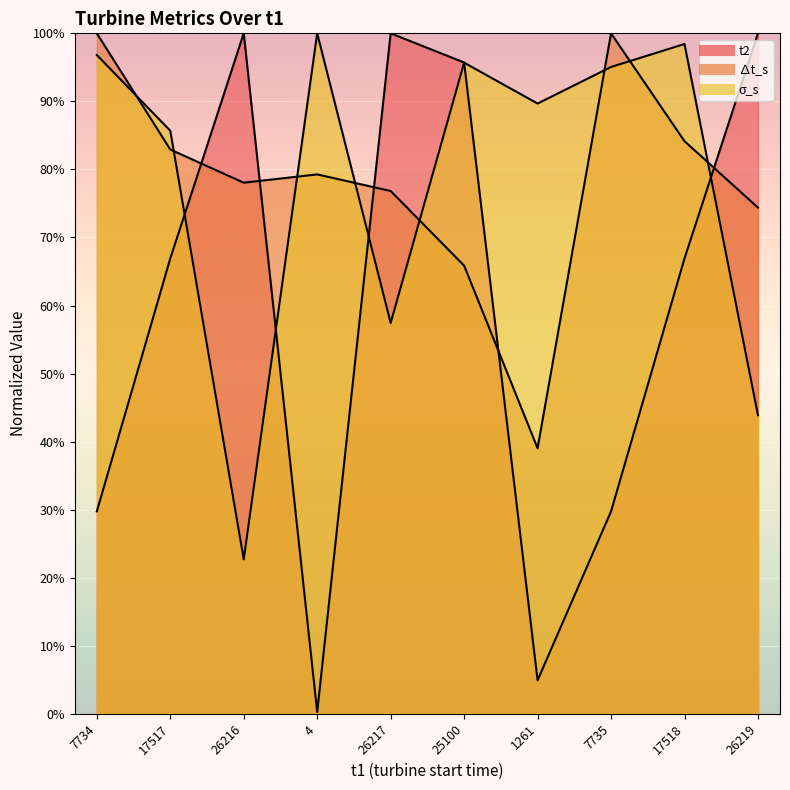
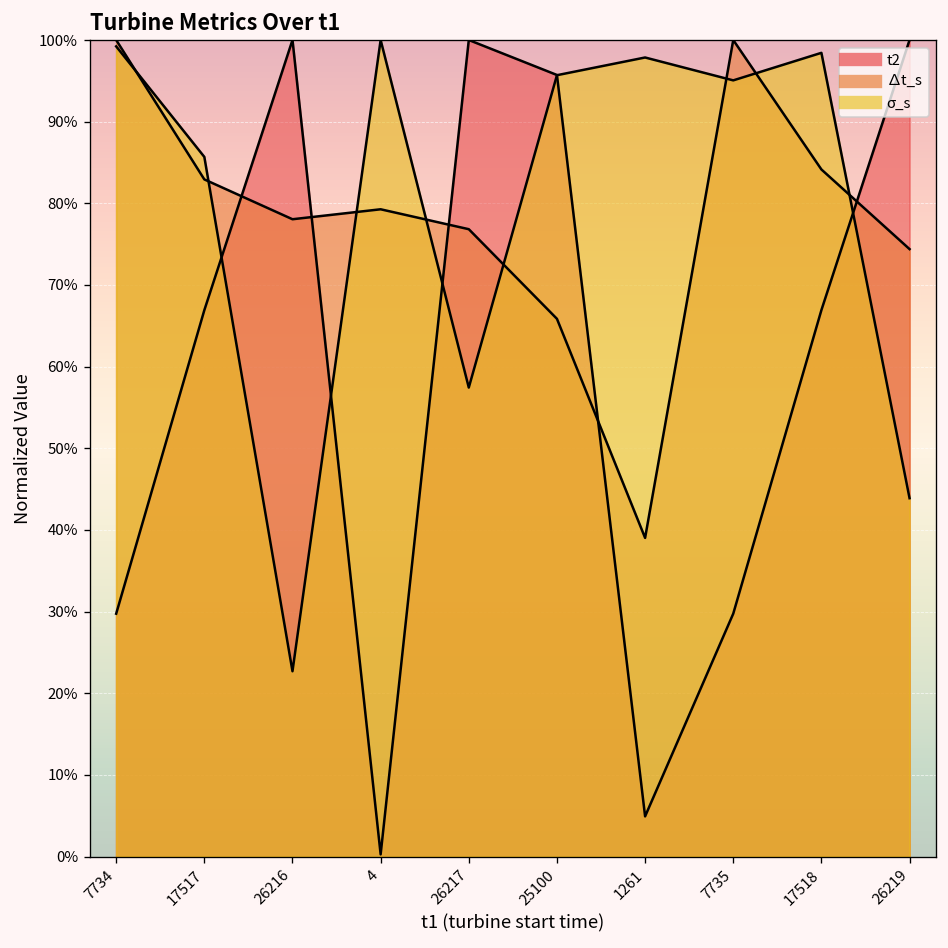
σ_s, 7734: 97% -> 99%
σ_s, 1261: 90% -> 98%
